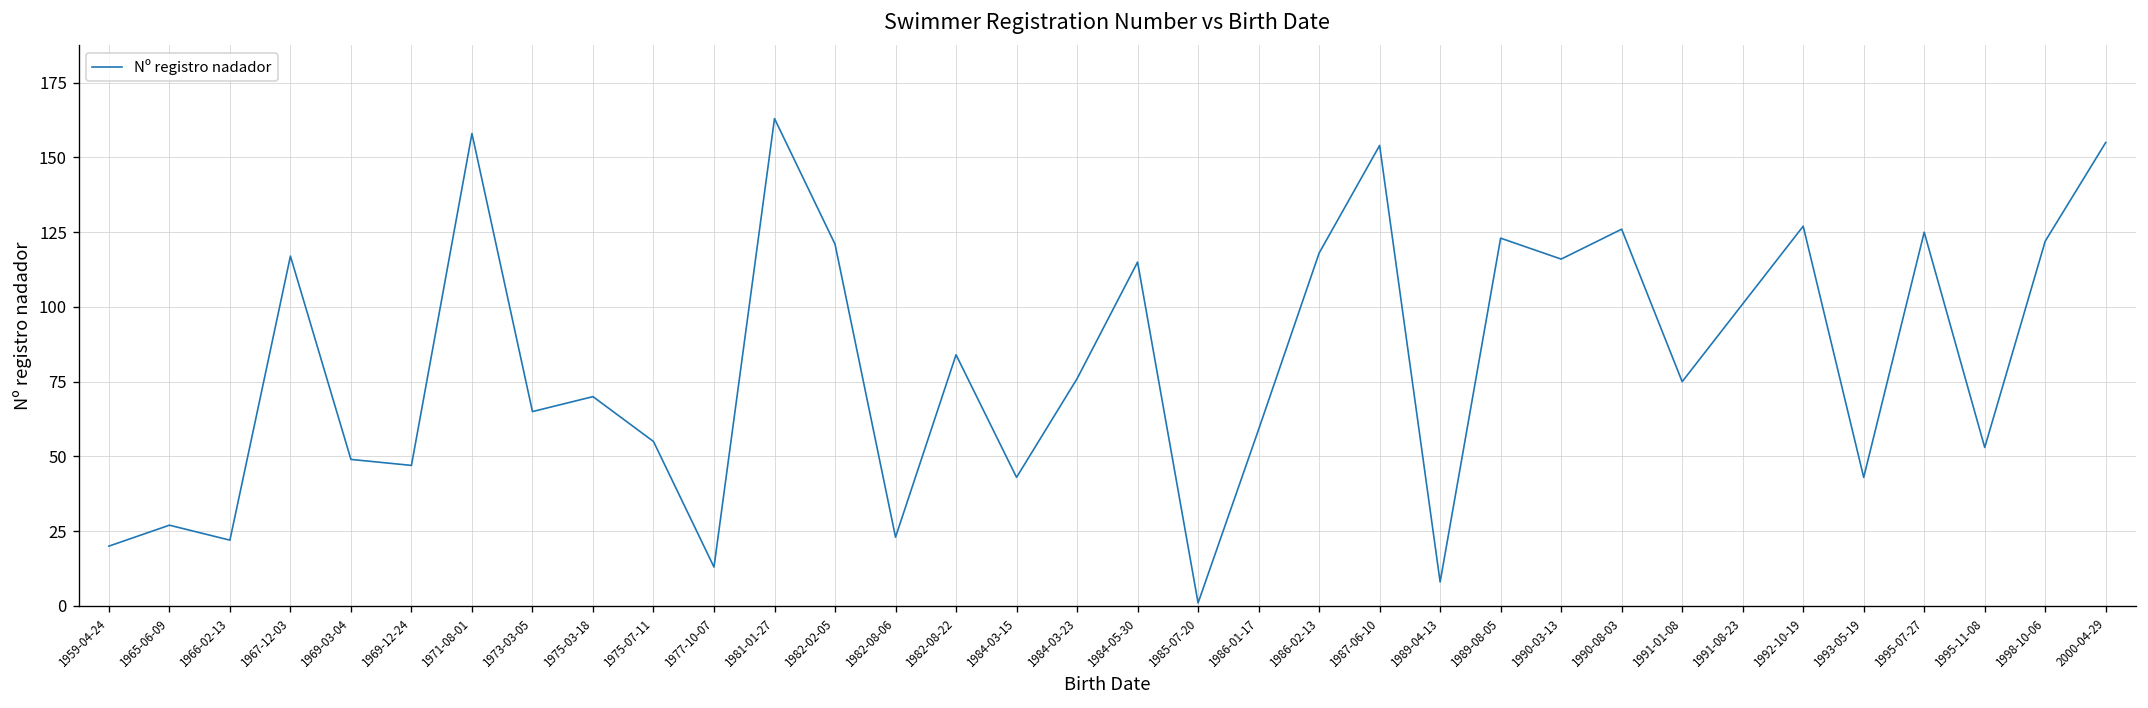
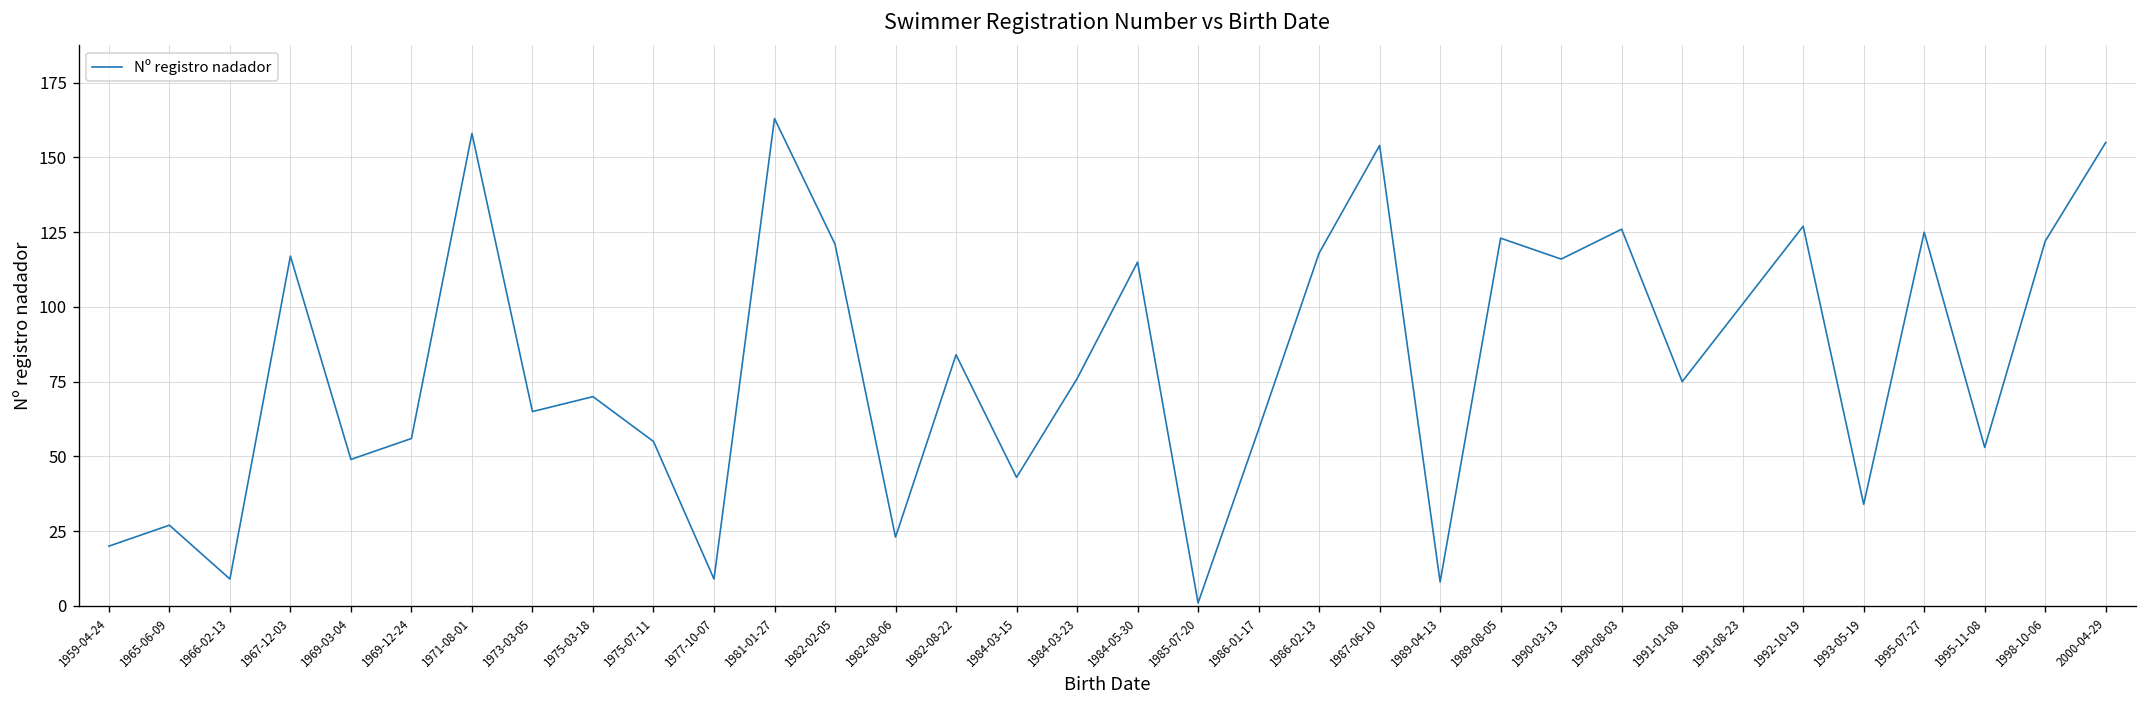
1966-02-13: 22 -> 9
1969-12-24: 47 -> 56
1977-10-07: 13 -> 9
1993-05-19: 43 -> 34
